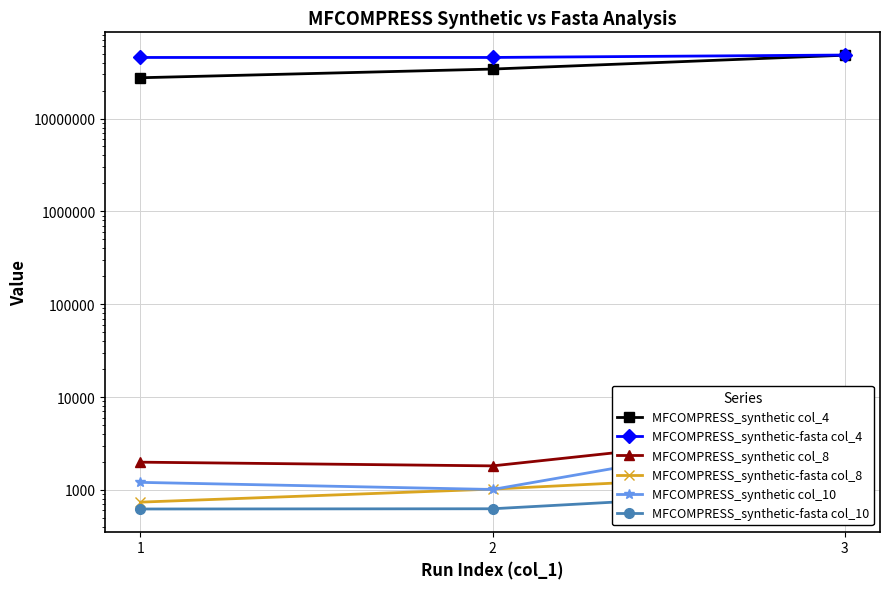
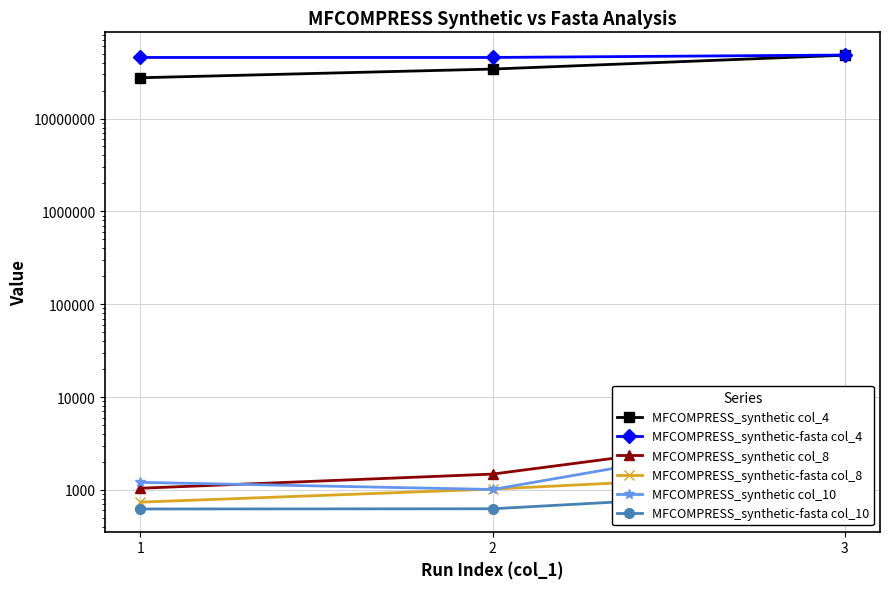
MFCOMPRESS_synthetic col_8, 1: 2000 -> 1000
MFCOMPRESS_synthetic col_8, 2: 1800 -> 1500
